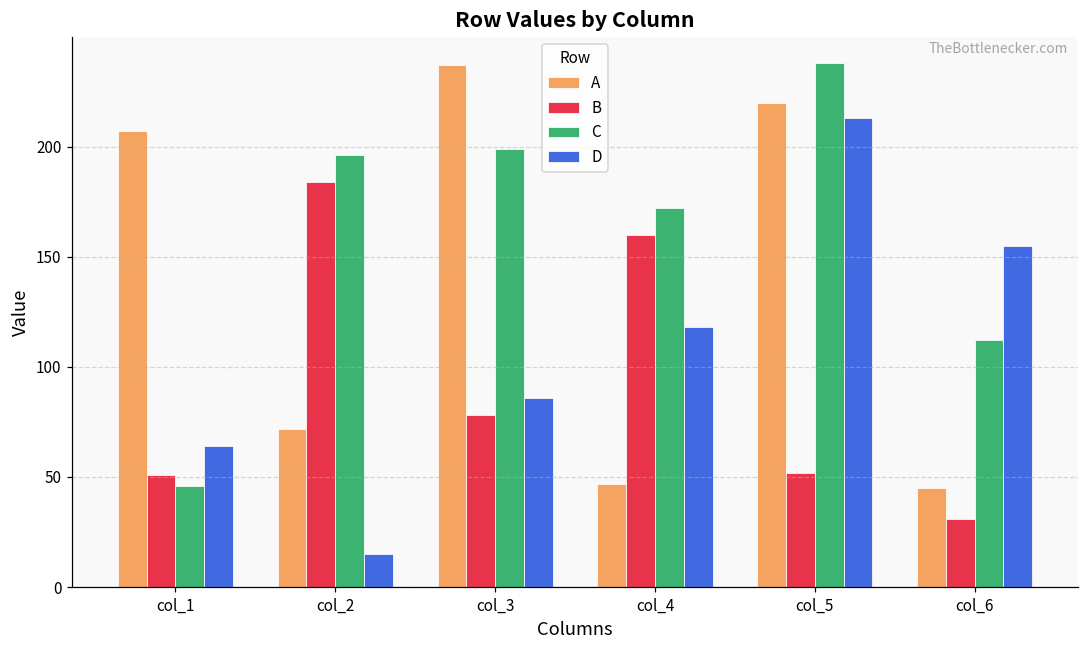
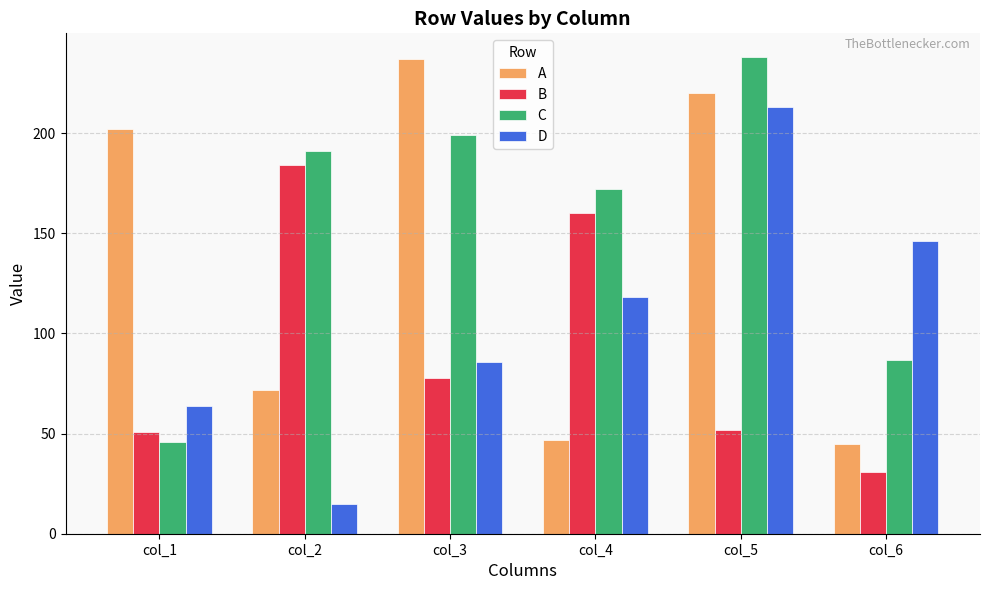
A, col_1: 207 -> 202
C, col_2: 196 -> 191
C, col_6: 112 -> 87
D, col_6: 155 -> 146
